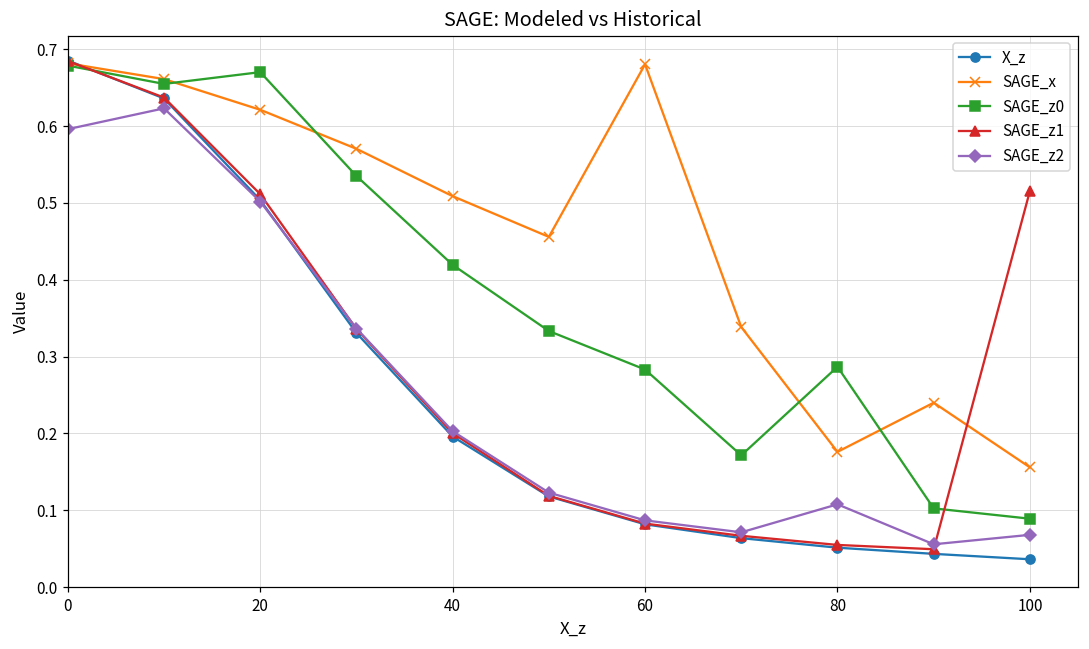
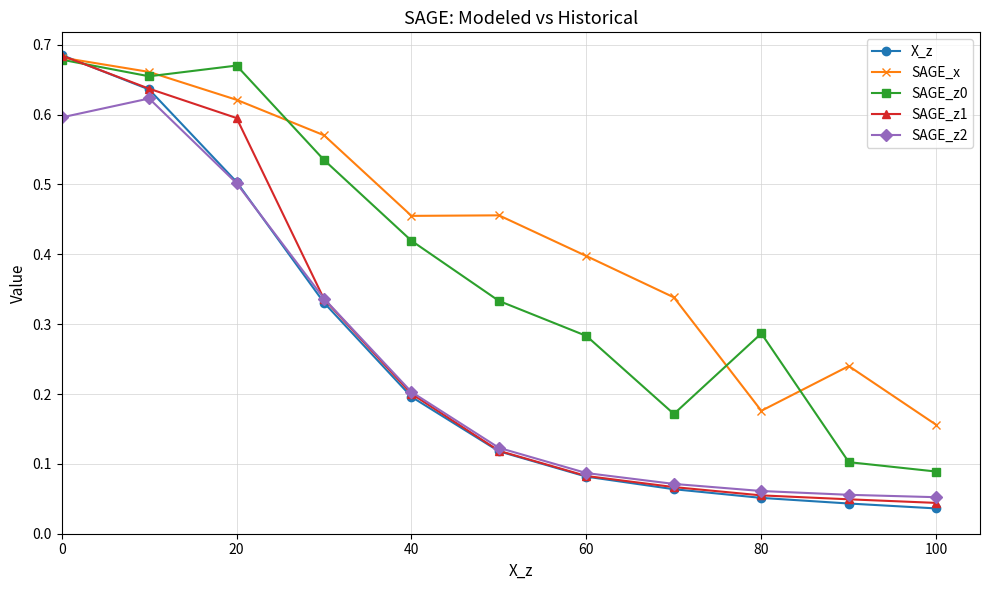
SAGE_z1, 20: 0.51 -> 0.60
SAGE_x, 40: 0.51 -> 0.46
SAGE_x, 60: 0.68 -> 0.40
SAGE_z2, 80: 0.11 -> 0.06
SAGE_z1, 100: 0.52 -> 0.04
SAGE_z2, 100: 0.07 -> 0.05
